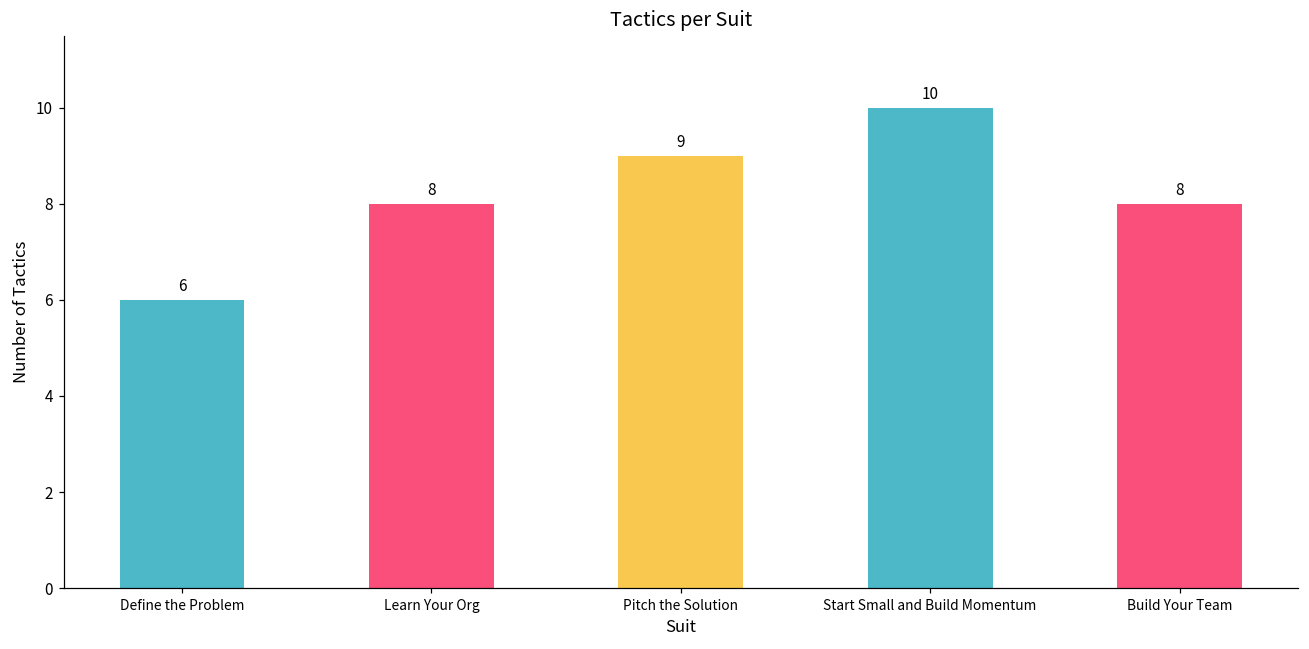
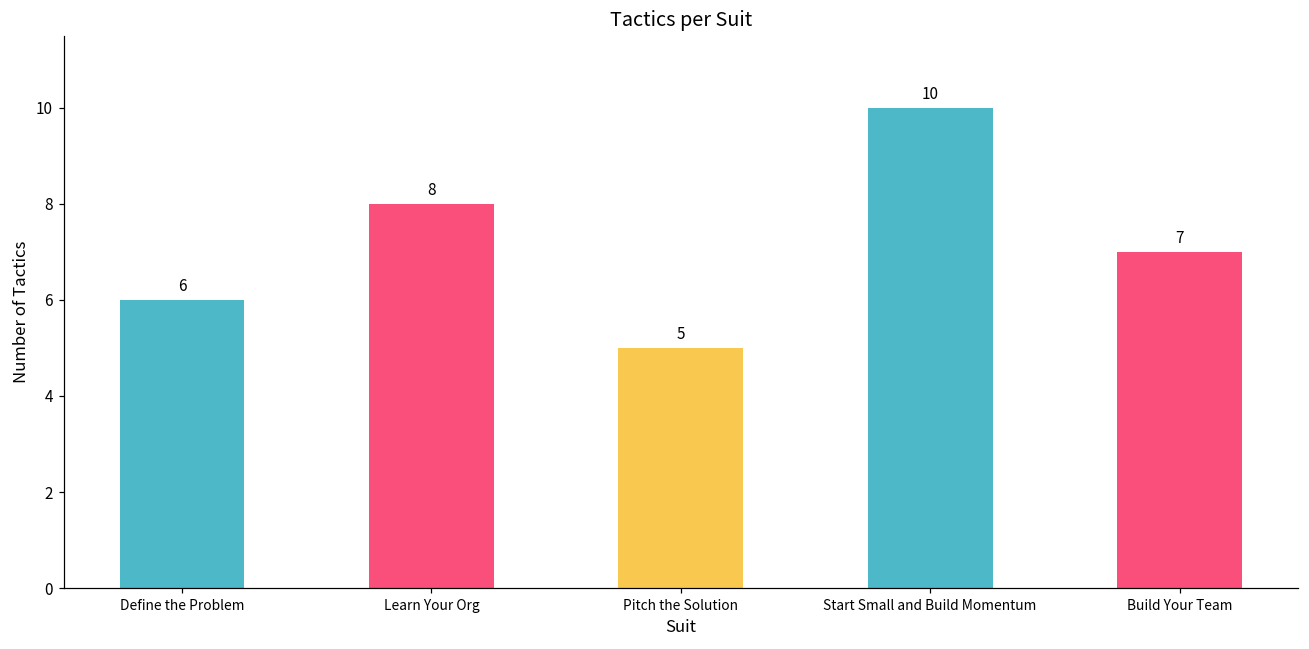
Pitch the Solution: 9 -> 5
Build Your Team: 8 -> 7
